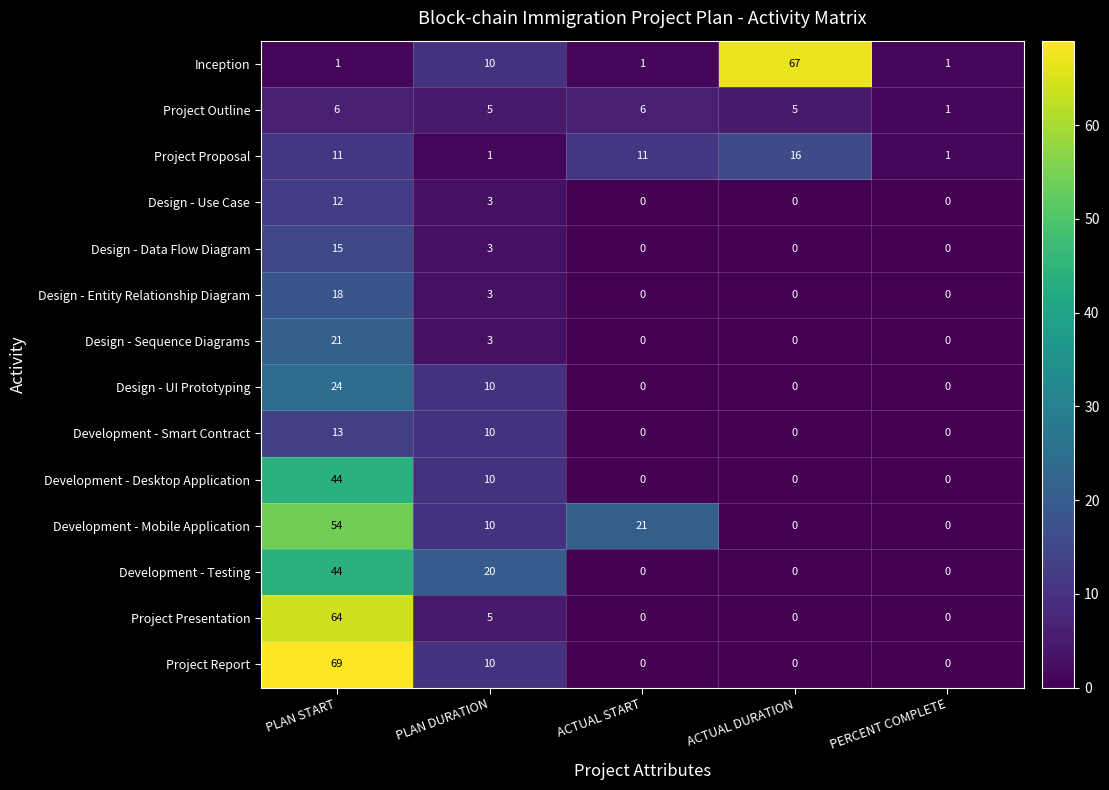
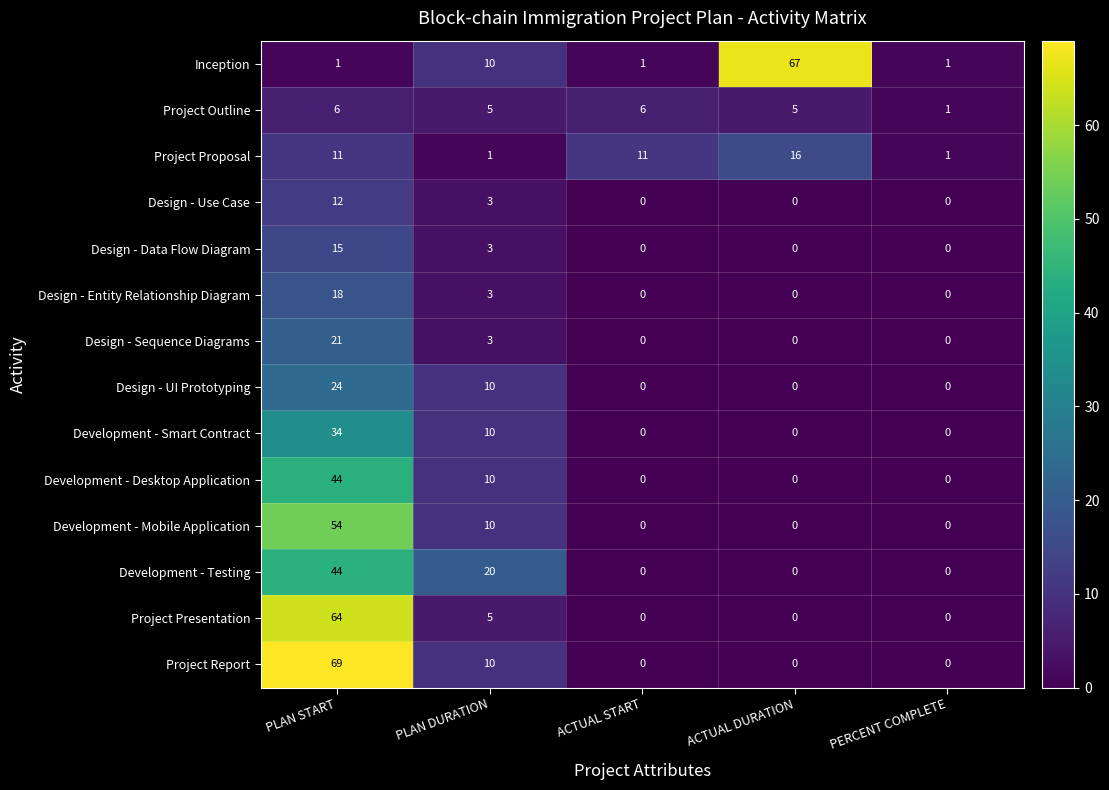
Development - Smart Contract, PLAN START: 13 -> 34
Development - Mobile Application, ACTUAL START: 21 -> 0
